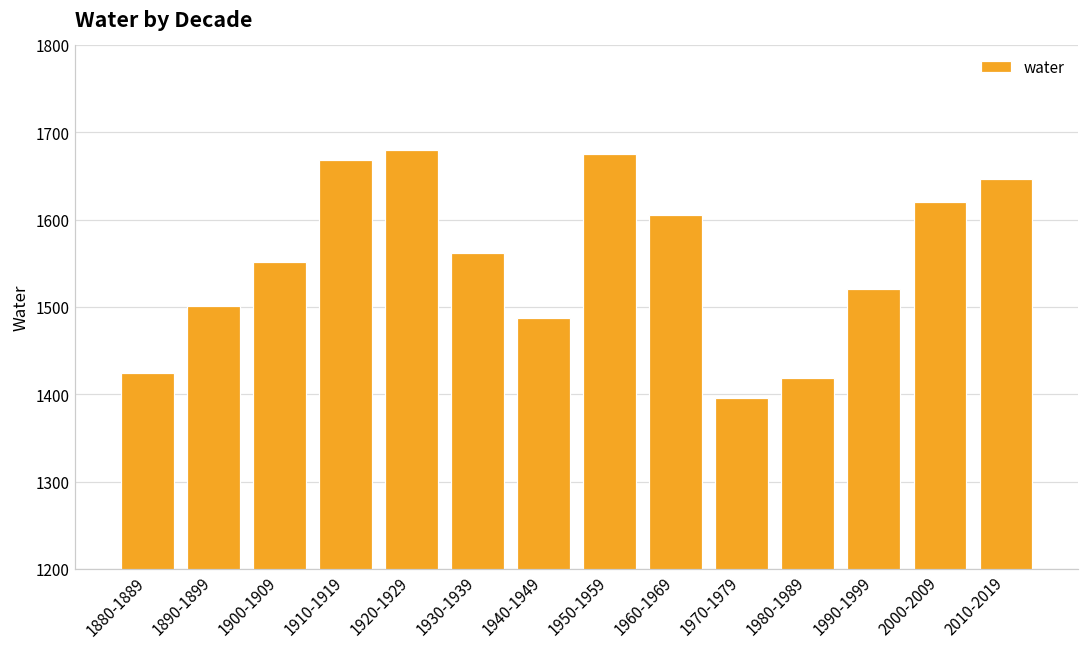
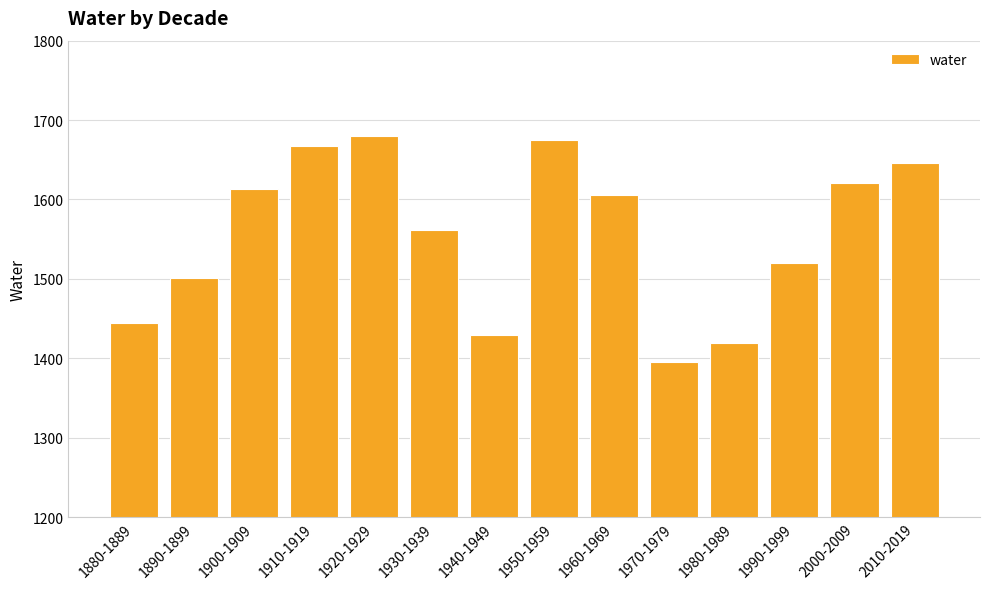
1880-1889: 1420 -> 1440
1900-1909: 1550 -> 1610
1940-1949: 1490 -> 1430
